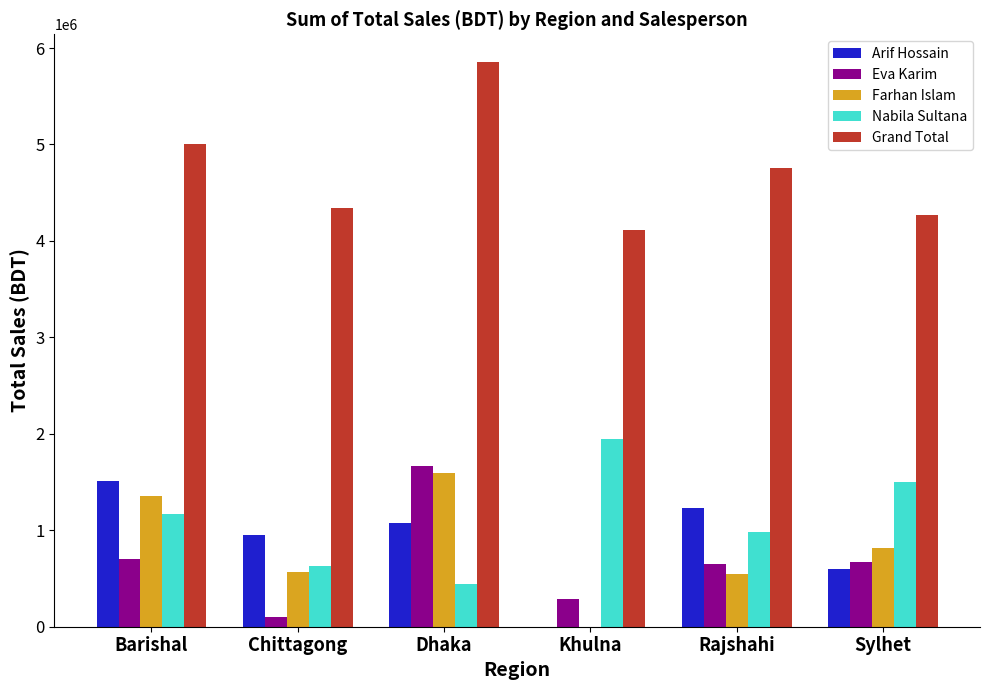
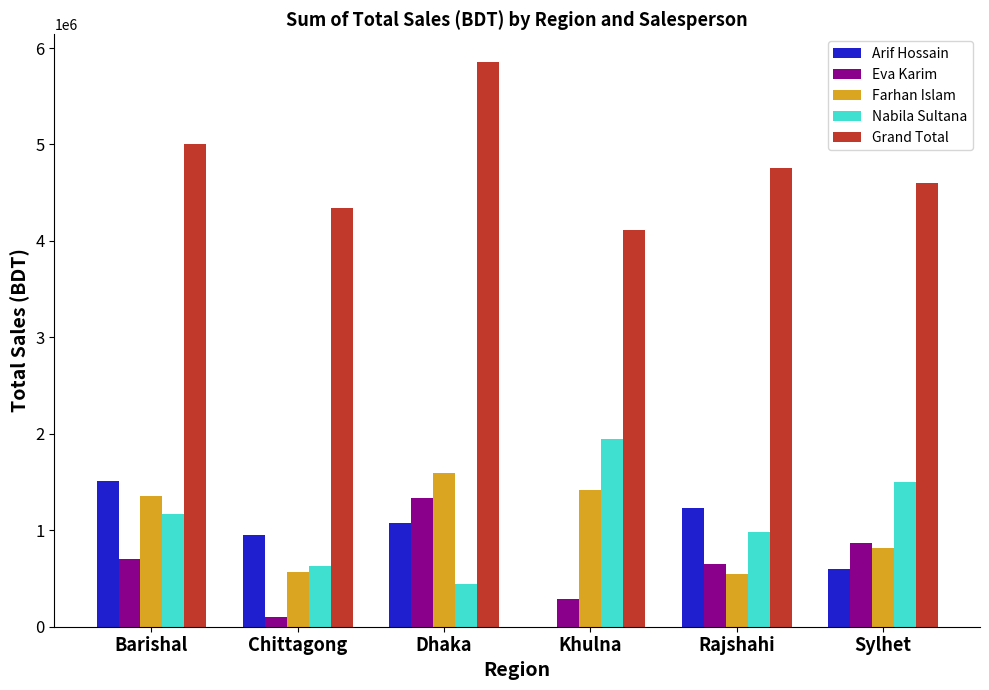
Eva Karim, Dhaka: 1700000 -> 1300000
Farhan Islam, Khulna: 0 -> 1400000
Eva Karim, Sylhet: 700000 -> 900000
Grand Total, Sylhet: 4300000 -> 4600000
